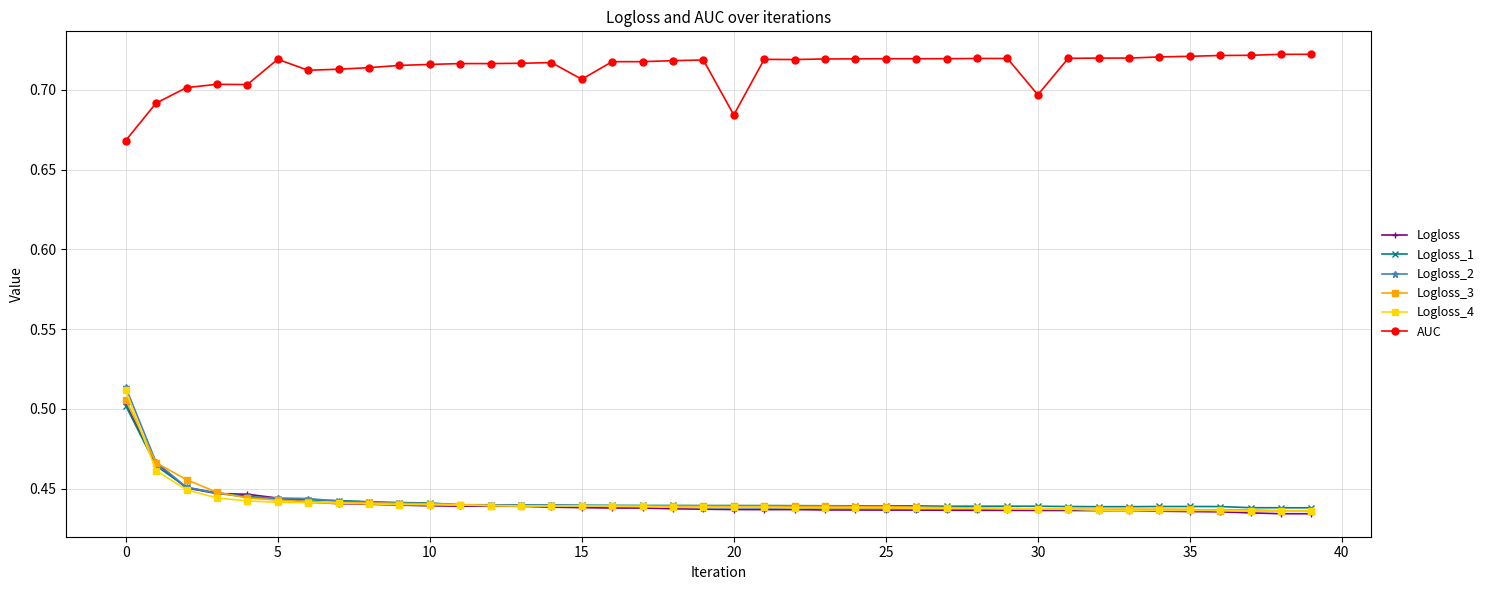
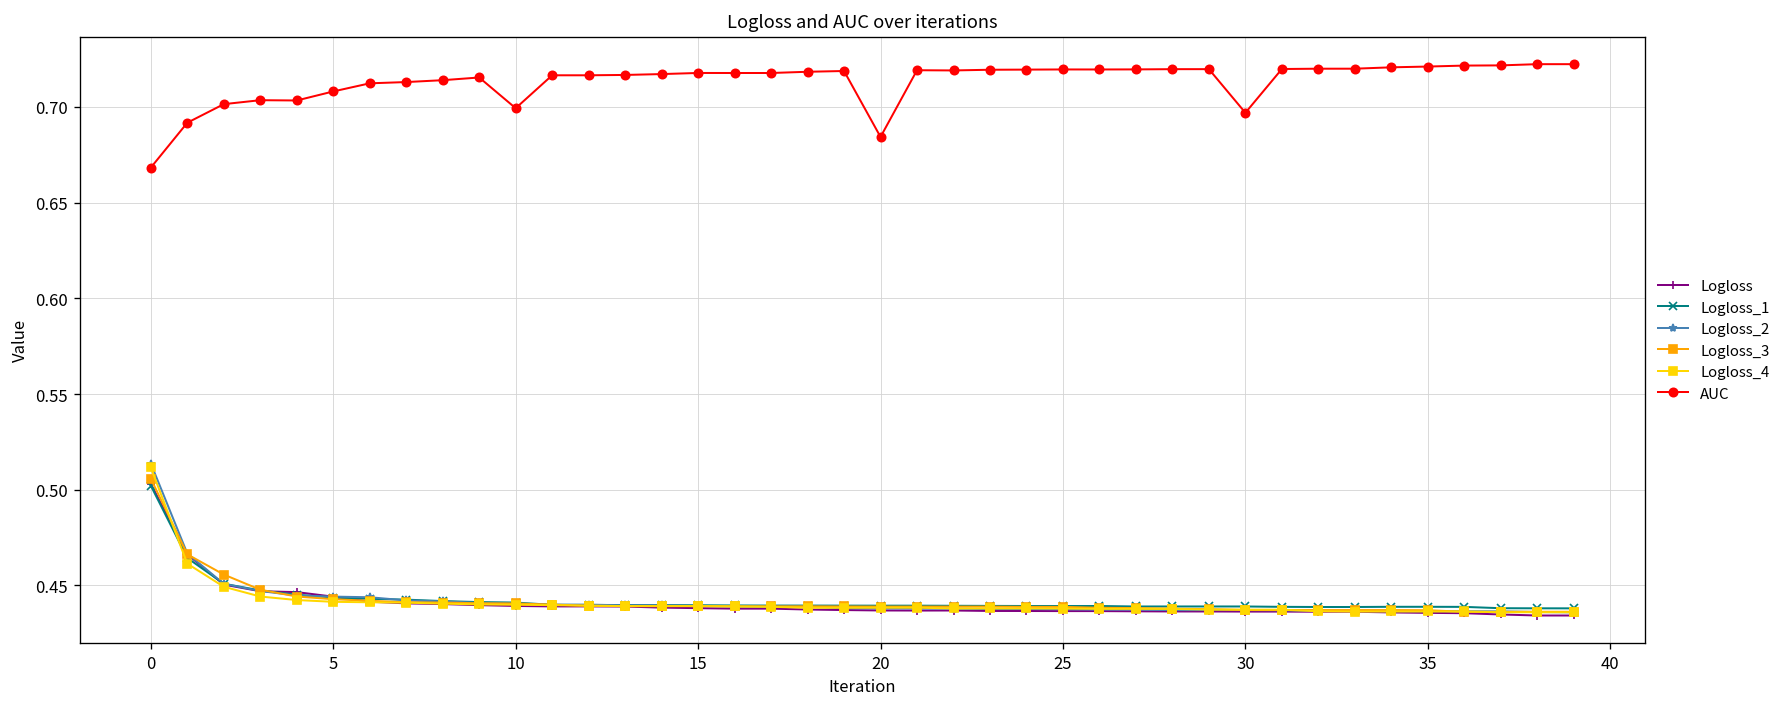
AUC, 5: 0.719 -> 0.708
AUC, 10: 0.716 -> 0.699
AUC, 15: 0.707 -> 0.718
